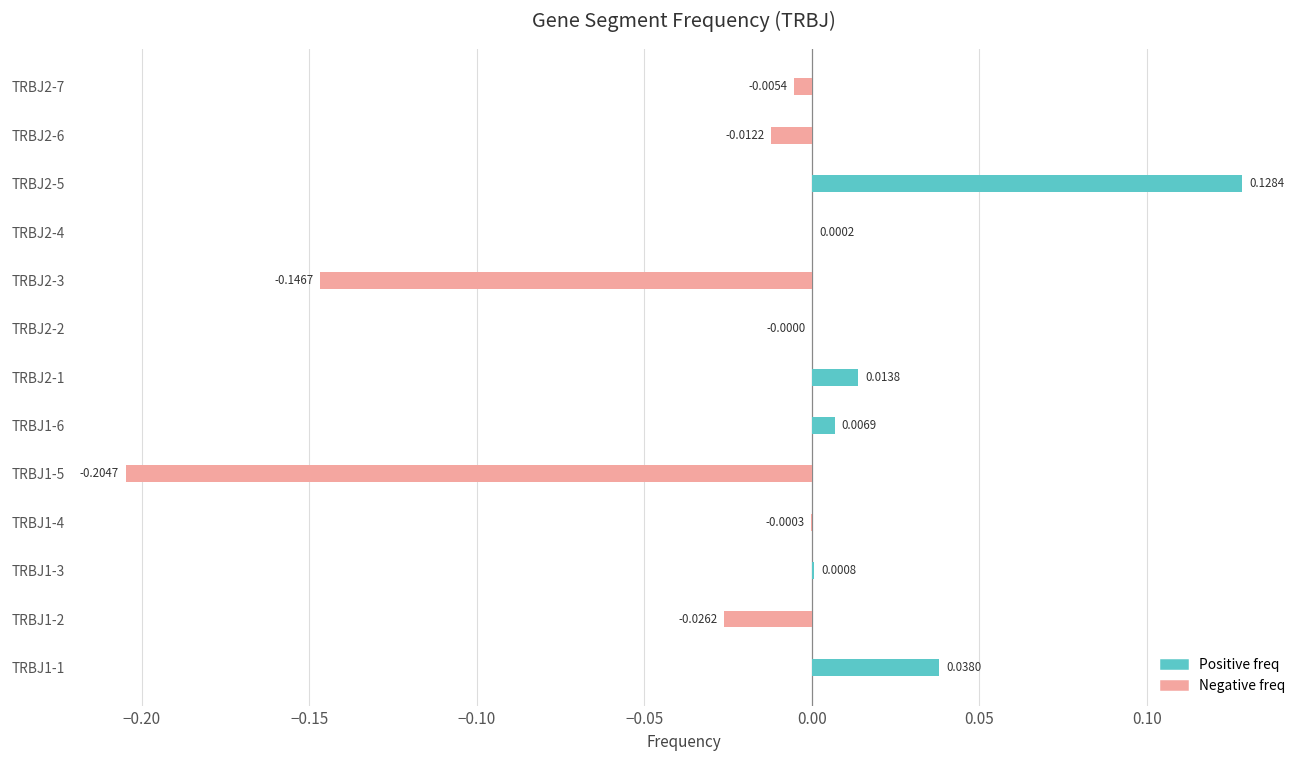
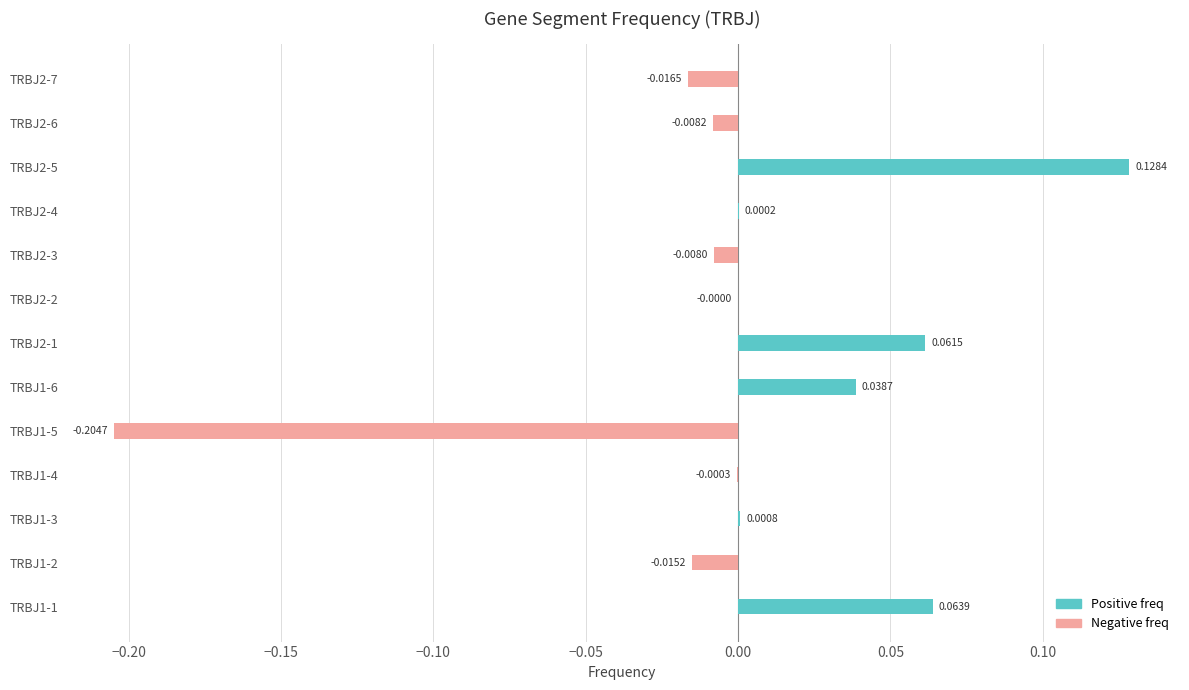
Negative freq, TRBJ2-7: -0.0054 -> -0.0165
Negative freq, TRBJ2-6: -0.0122 -> -0.0082
Negative freq, TRBJ2-3: -0.1467 -> -0.0080
Positive freq, TRBJ2-1: 0.0138 -> 0.0615
Positive freq, TRBJ1-6: 0.0069 -> 0.0387
Negative freq, TRBJ1-2: -0.0262 -> -0.0152
Positive freq, TRBJ1-1: 0.0380 -> 0.0639
